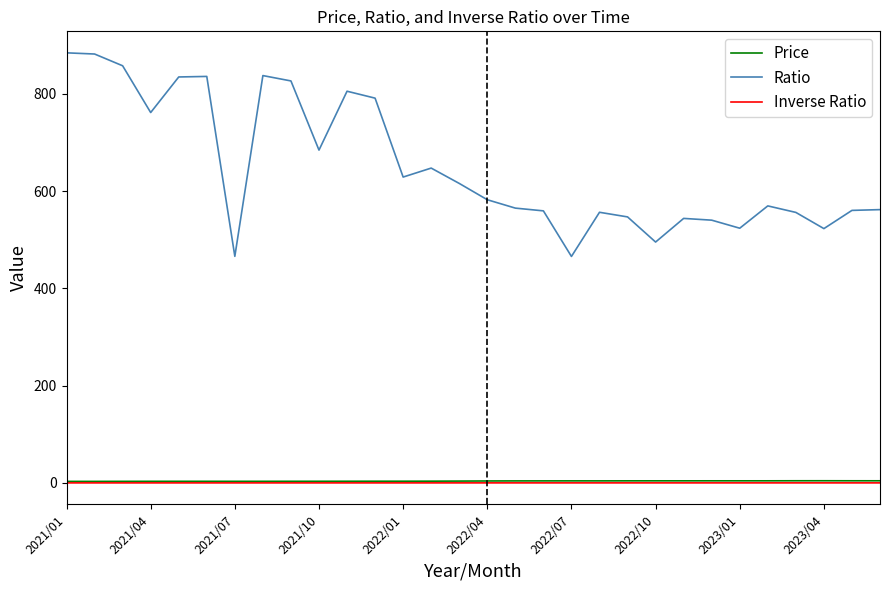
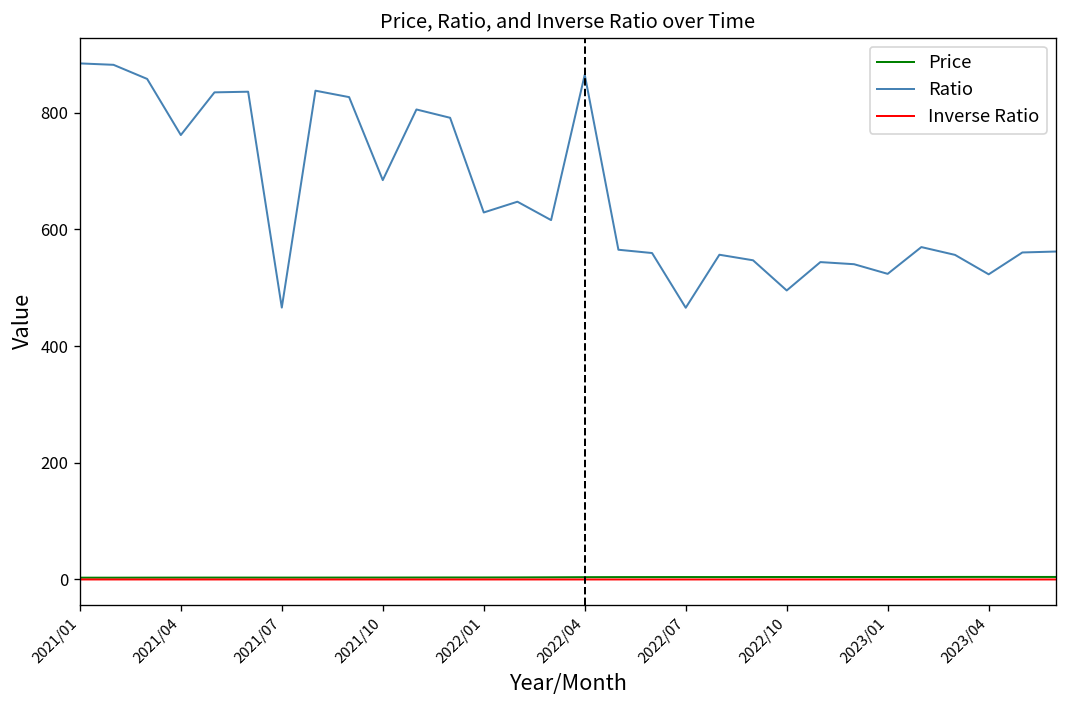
Ratio, 2022/04: 580 -> 870
